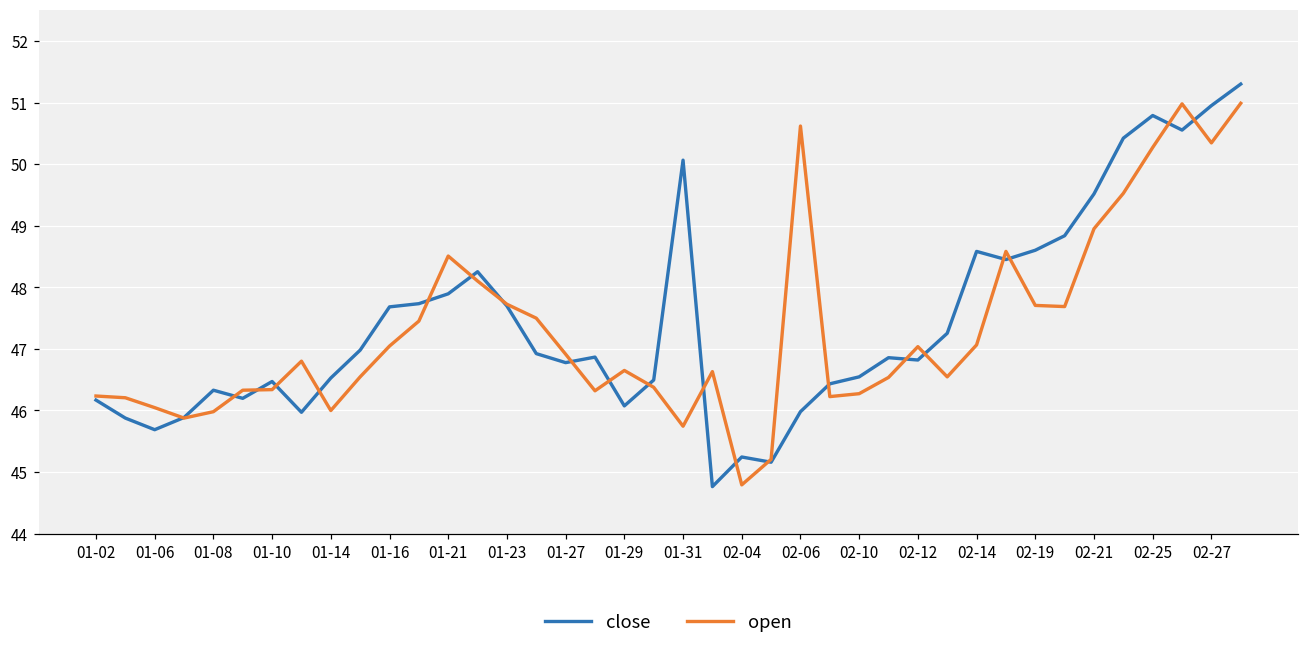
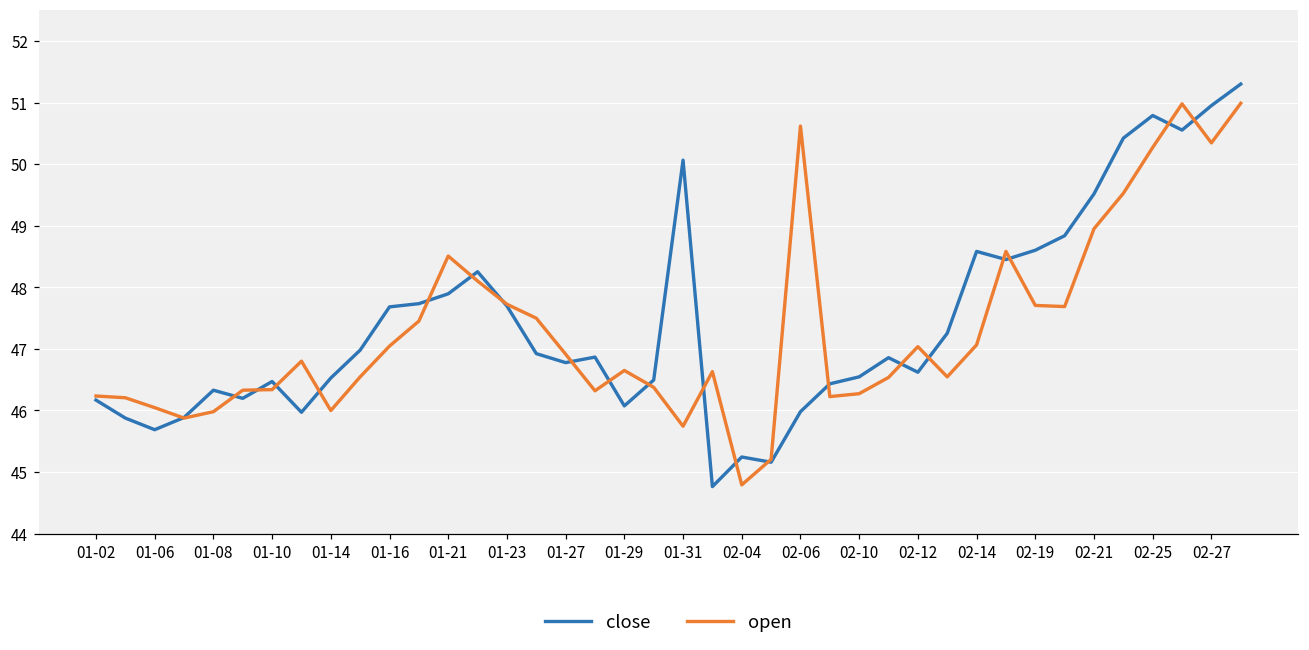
close, 02-12: 46.8 -> 46.6
